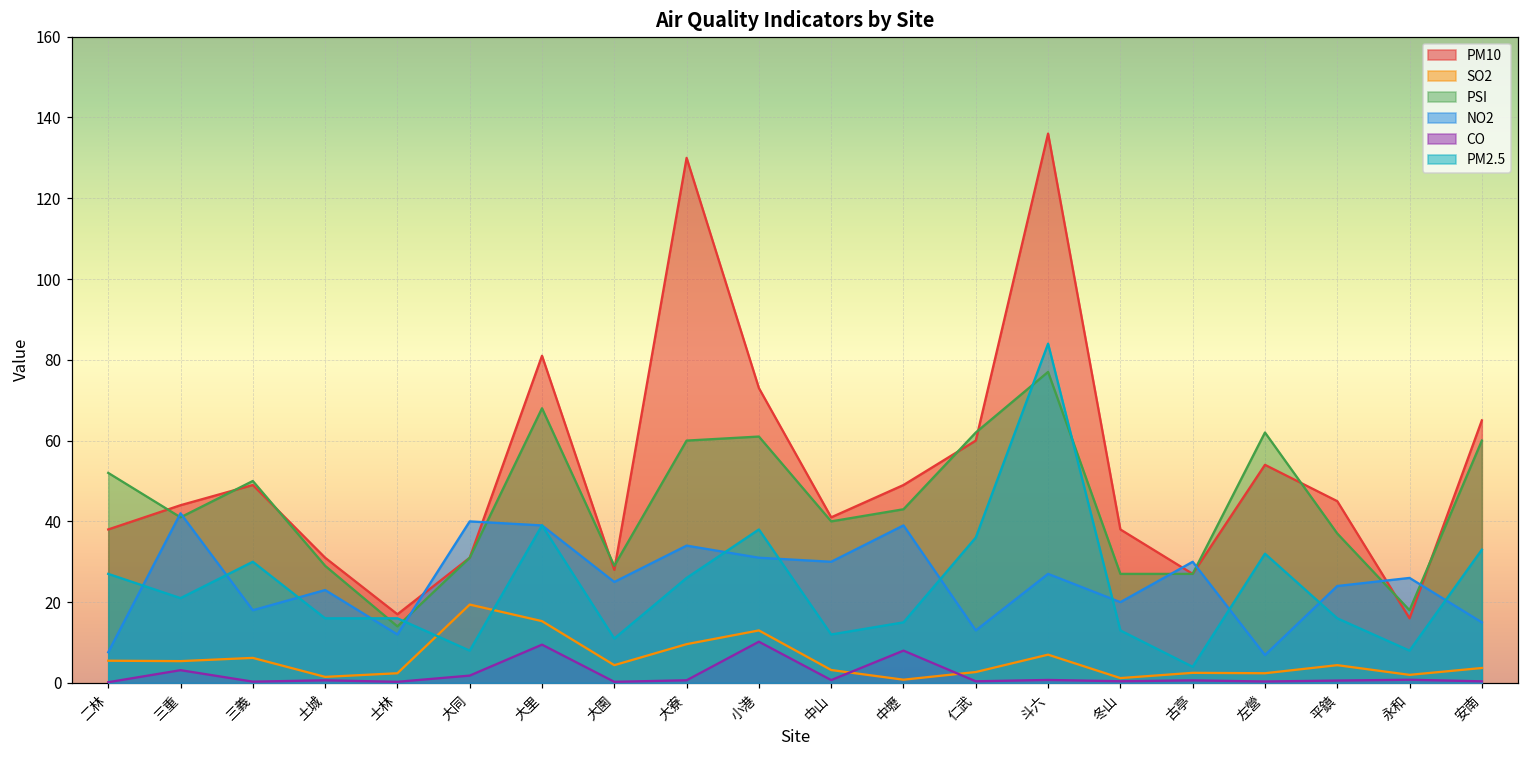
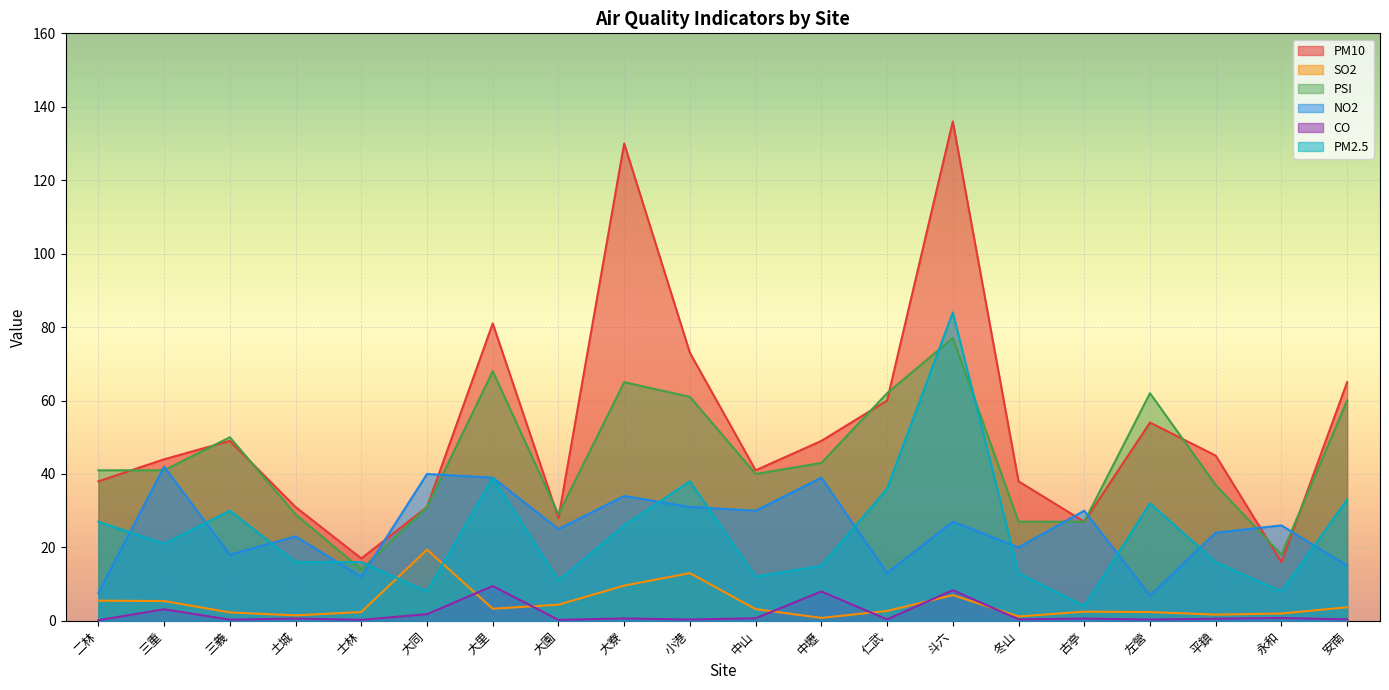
PSI, 二林: 52 -> 41
SO2, 三義: 6 -> 2
SO2, 大里: 15 -> 3
PSI, 大寮: 60 -> 65
CO, 小港: 10 -> 0
CO, 斗六: 1 -> 8
SO2, 平鎮: 4 -> 2
